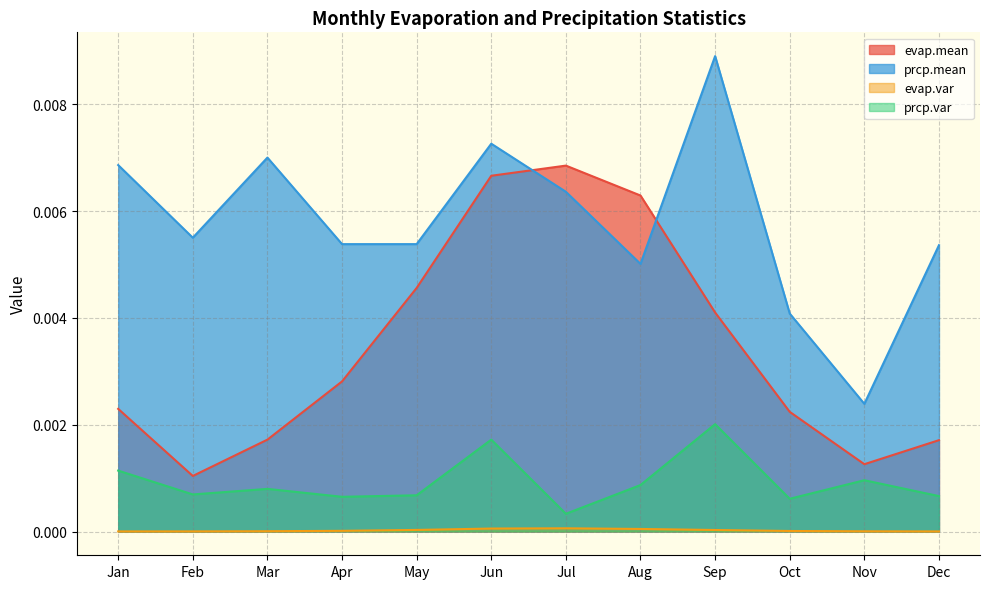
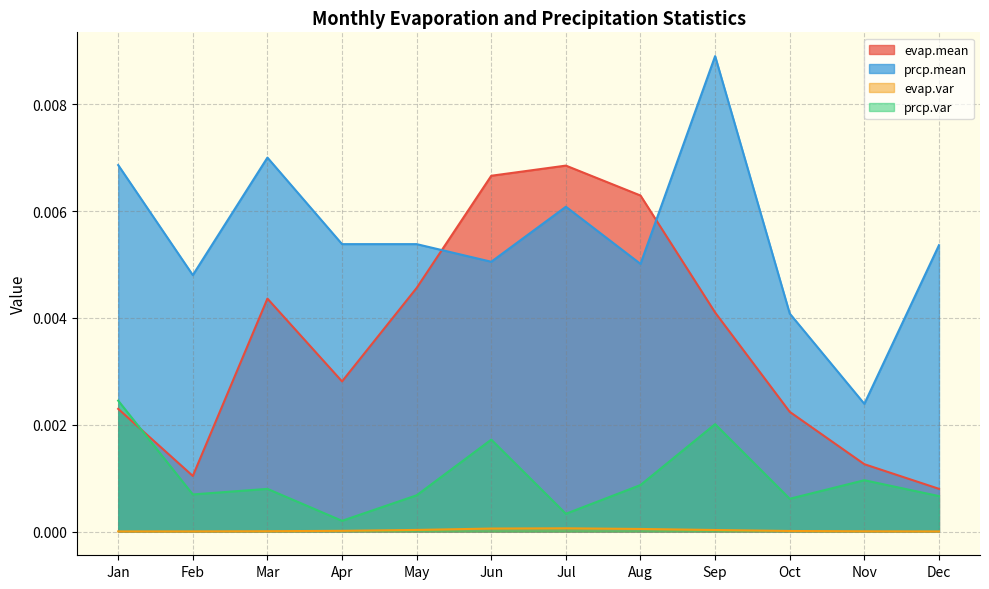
prcp.var, Jan: 0.0011 -> 0.0025
prcp.mean, Feb: 0.0055 -> 0.0048
evap.mean, Mar: 0.0017 -> 0.0044
prcp.var, Apr: 0.0007 -> 0.0002
prcp.mean, Jun: 0.0073 -> 0.0051
prcp.mean, Jul: 0.0064 -> 0.0061
evap.mean, Dec: 0.0017 -> 0.0008
